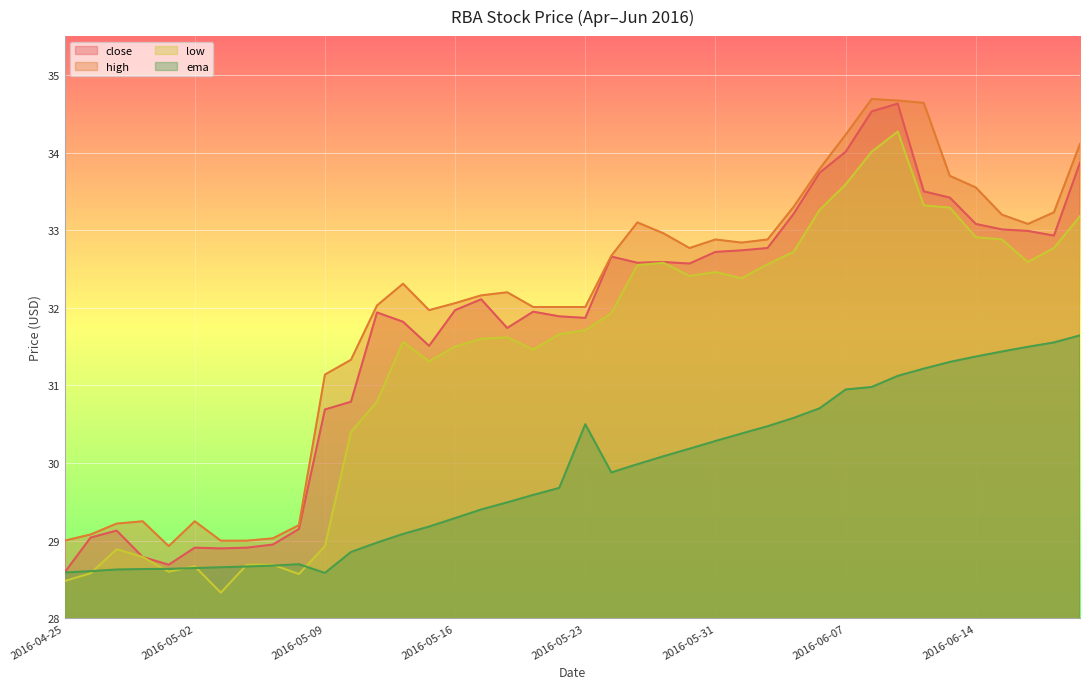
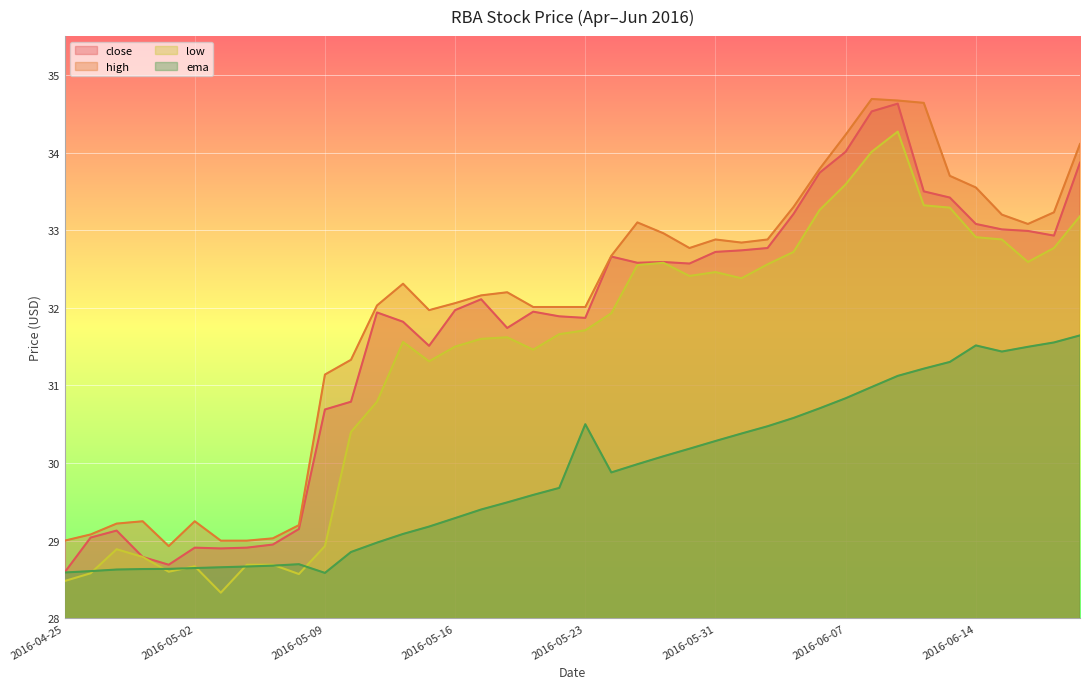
ema, 2016-06-07: 30.9 -> 30.8
ema, 2016-06-14: 31.4 -> 31.5
